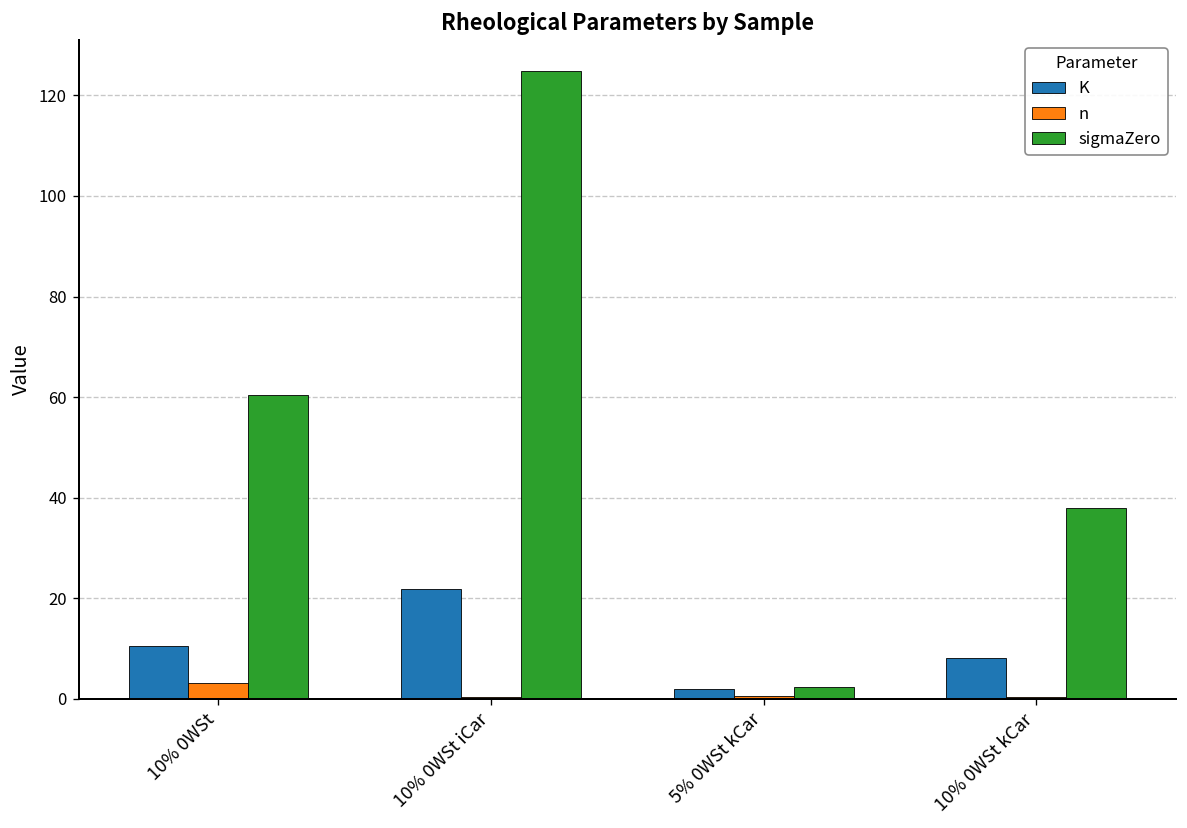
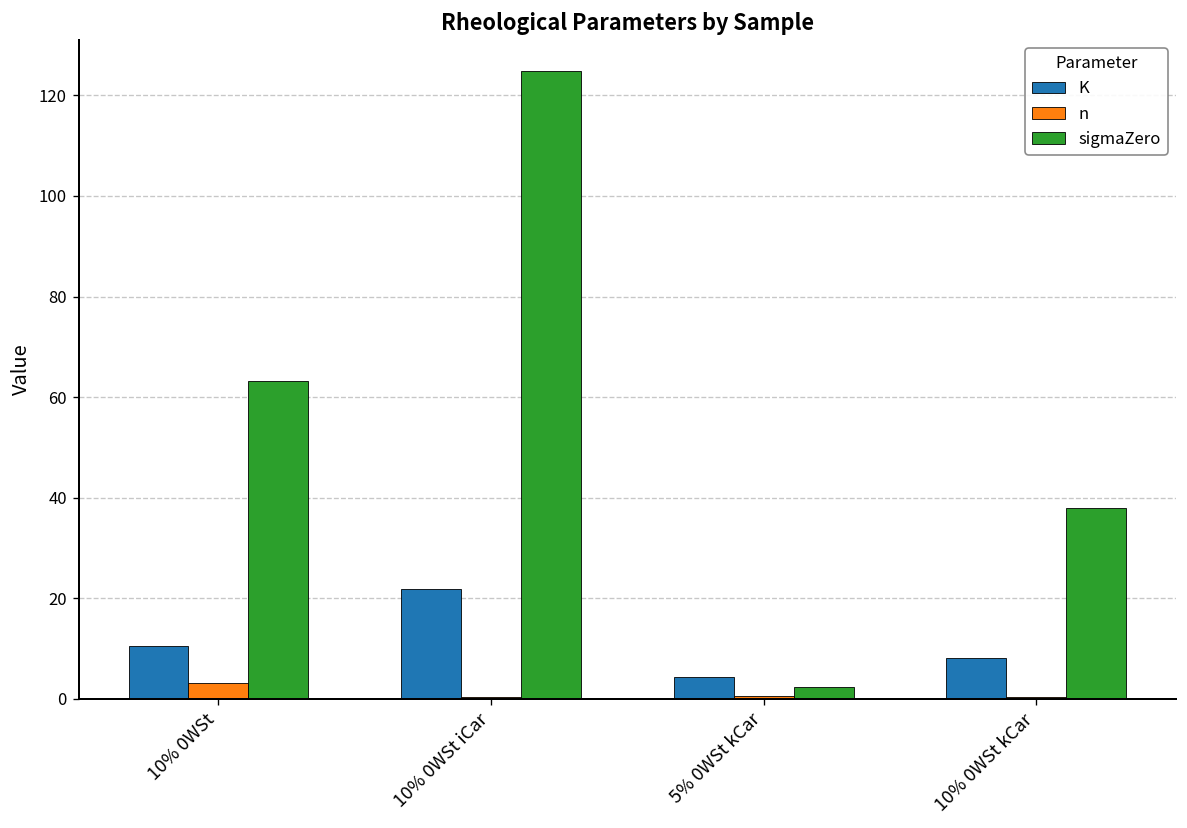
sigmaZero, 10% 0WSt: 60 -> 63
K, 5% 0WSt kCar: 2 -> 4
